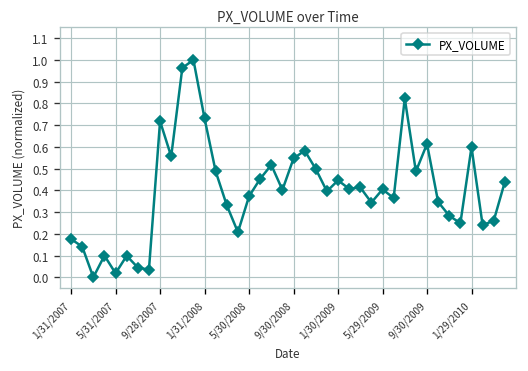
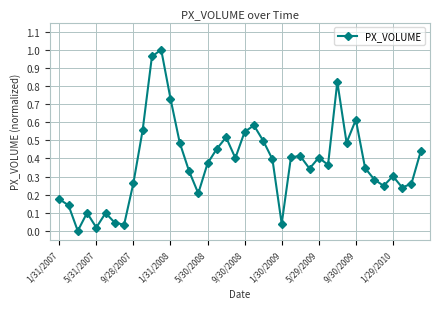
9/28/2007: 0.72 -> 0.26
1/30/2009: 0.45 -> 0.04
1/29/2010: 0.60 -> 0.30
